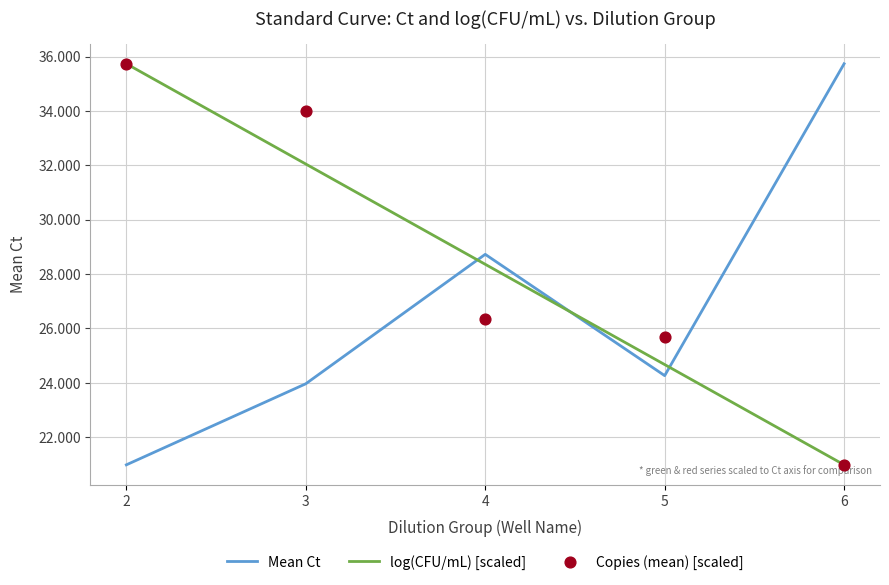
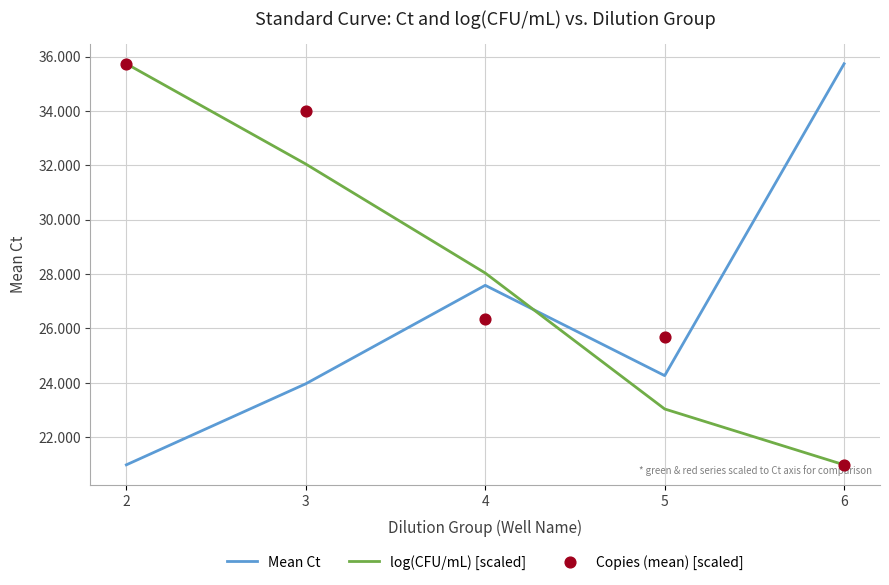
Mean Ct, 4: 28.7 -> 27.6
log(CFU/mL) [scaled], 4: 28.4 -> 28.0
log(CFU/mL) [scaled], 5: 24.7 -> 23.0
